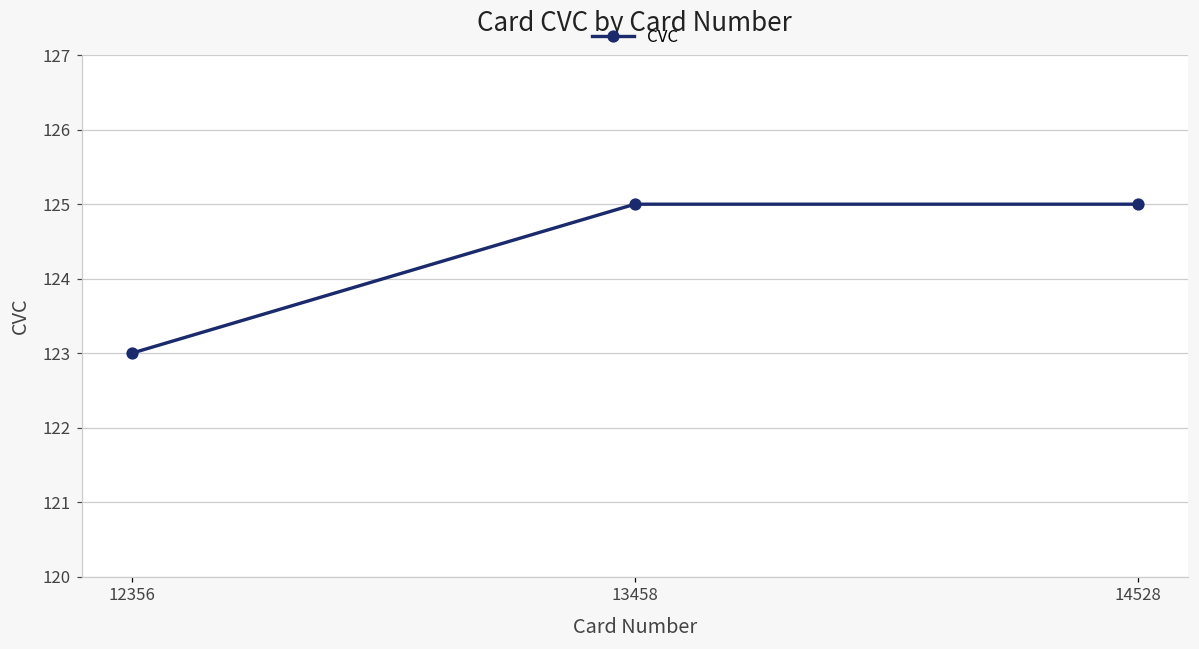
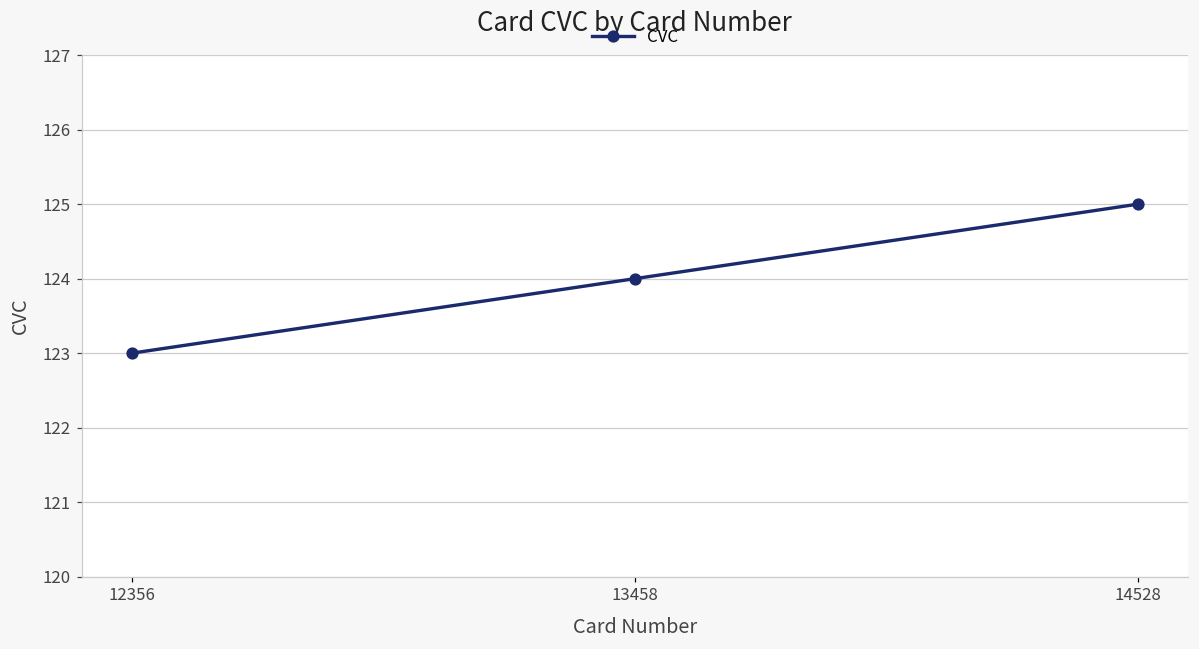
13458: 125 -> 124
